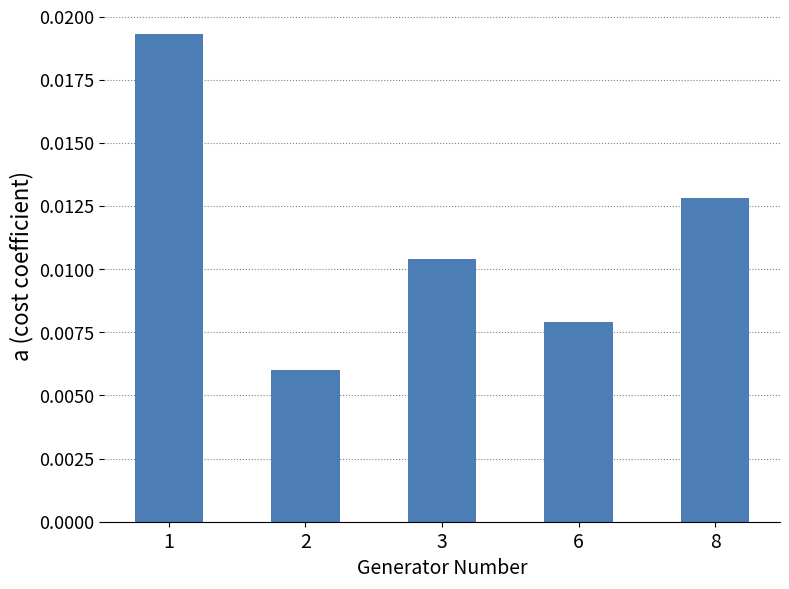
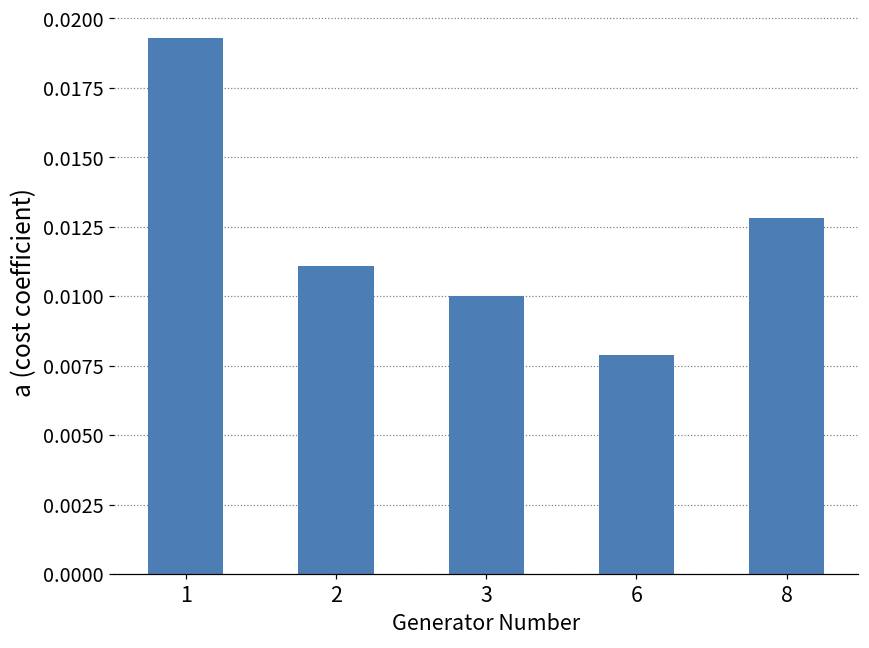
2: 0.0060 -> 0.0111
3: 0.0104 -> 0.0100
